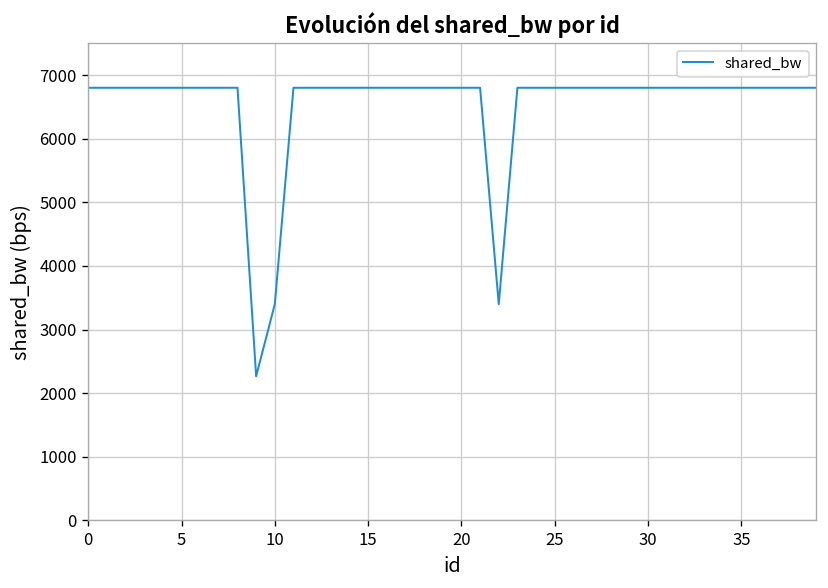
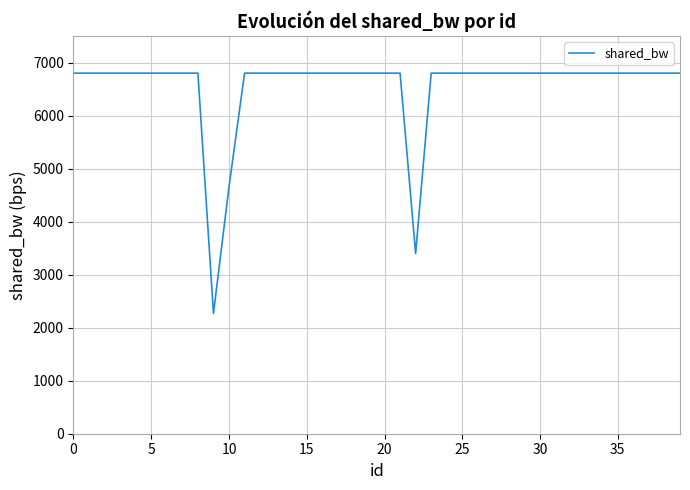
10: 3400 -> 4700
